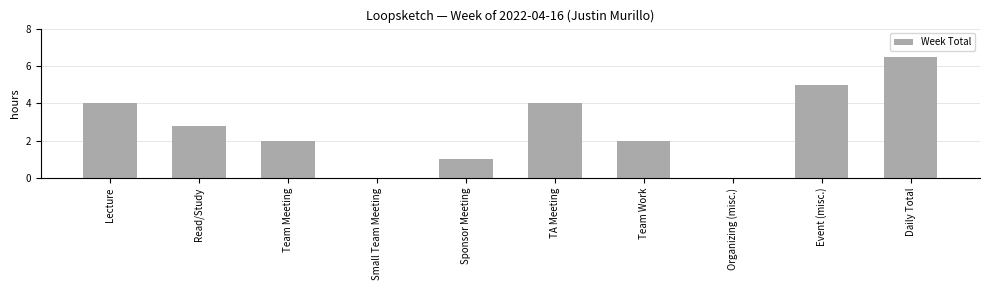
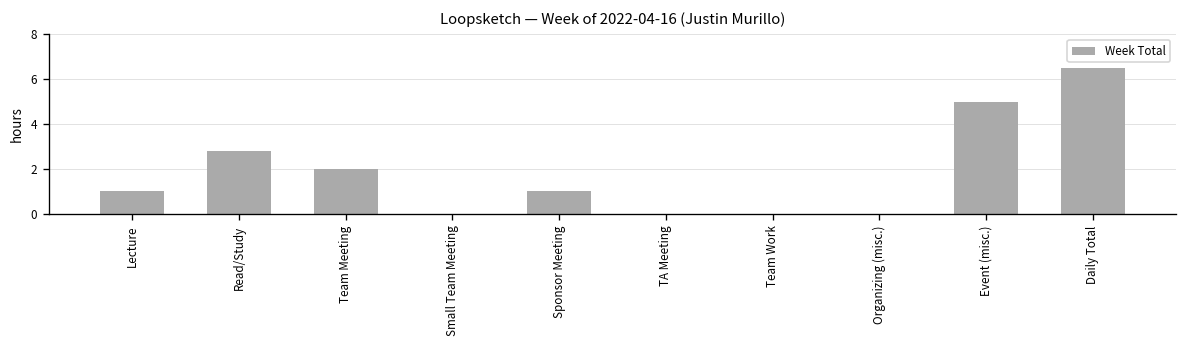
Lecture: 4 -> 1
TA Meeting: 4 -> 0
Team Work: 2 -> 0
